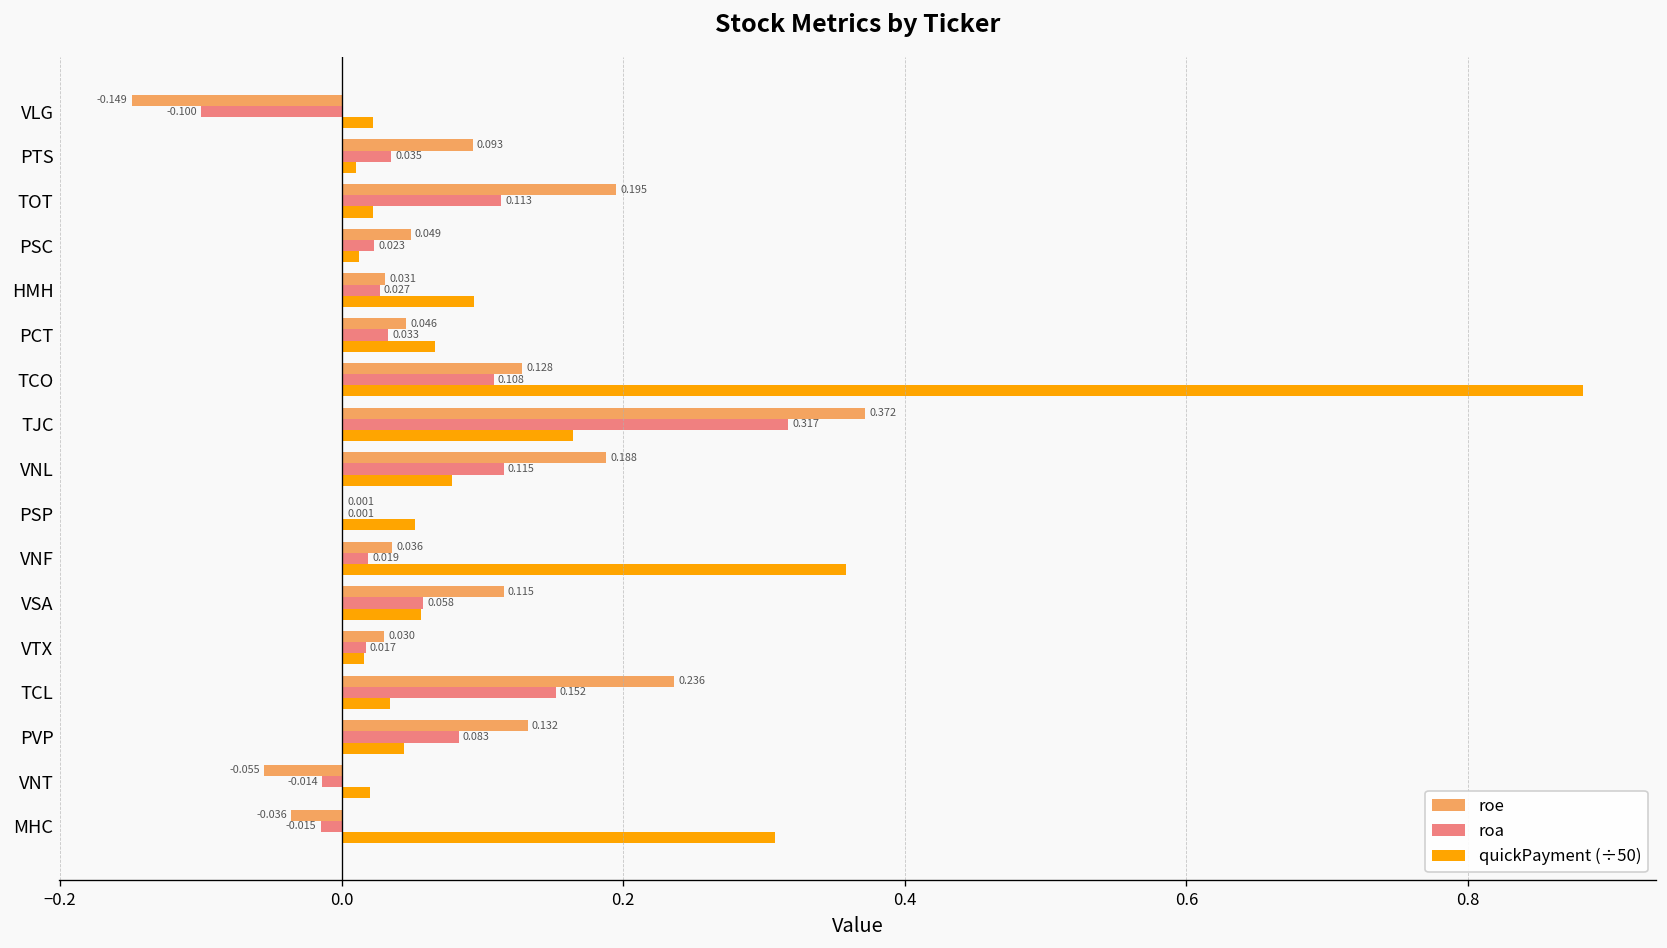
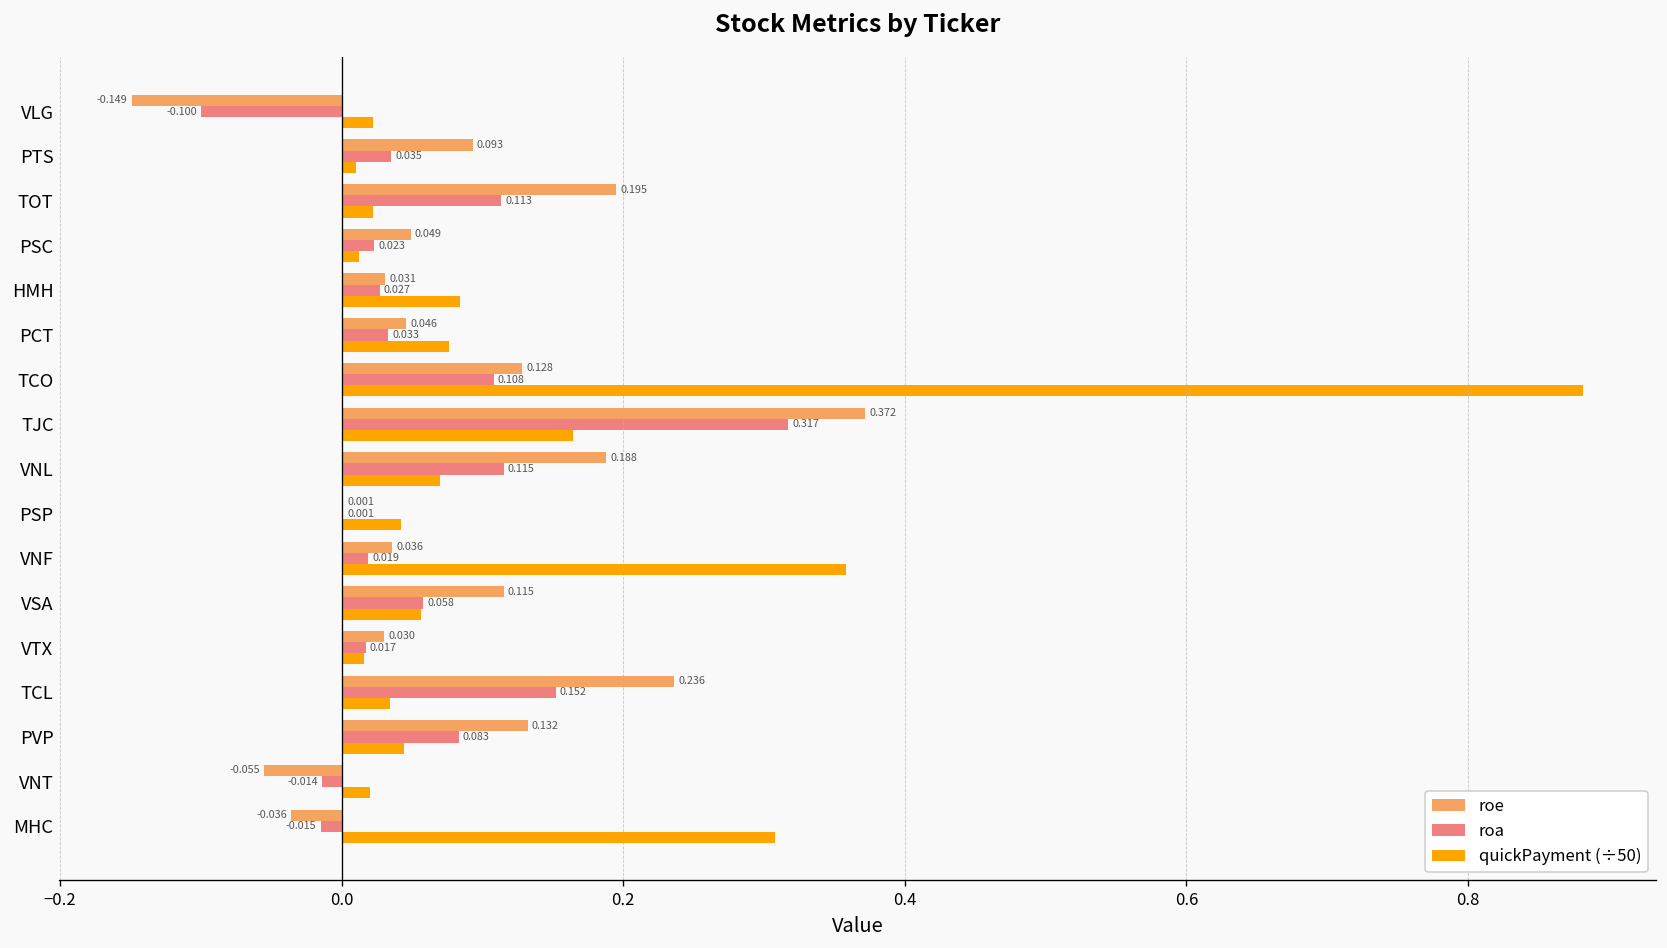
quickPayment (÷50), HMH: 0.094 -> 0.084
quickPayment (÷50), PCT: 0.066 -> 0.076
quickPayment (÷50), VNL: 0.078 -> 0.070
quickPayment (÷50), PSP: 0.052 -> 0.042
